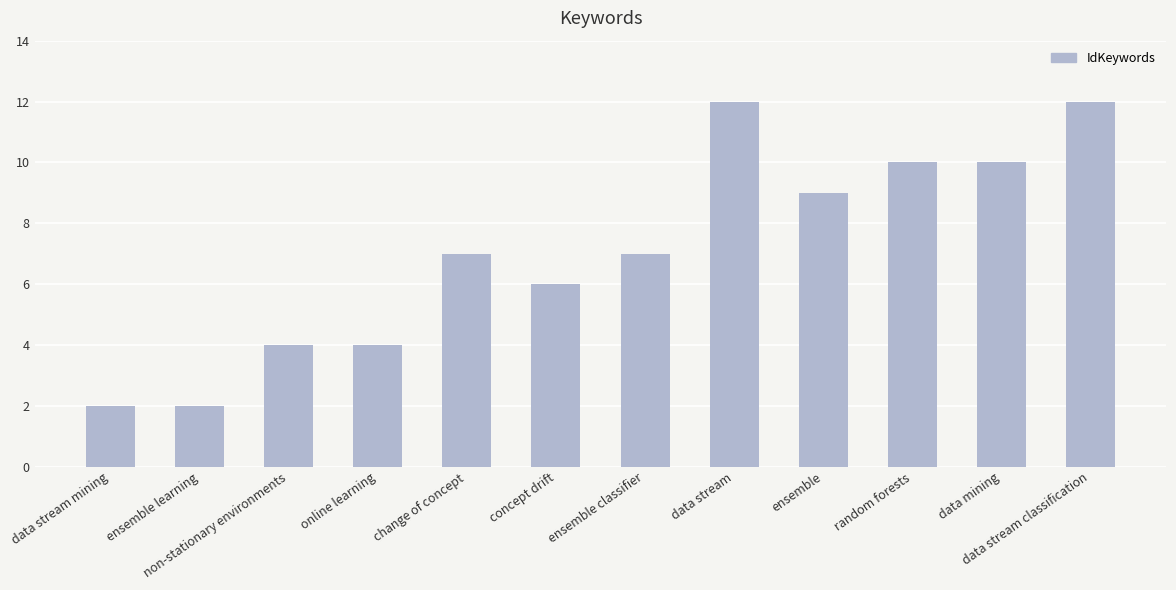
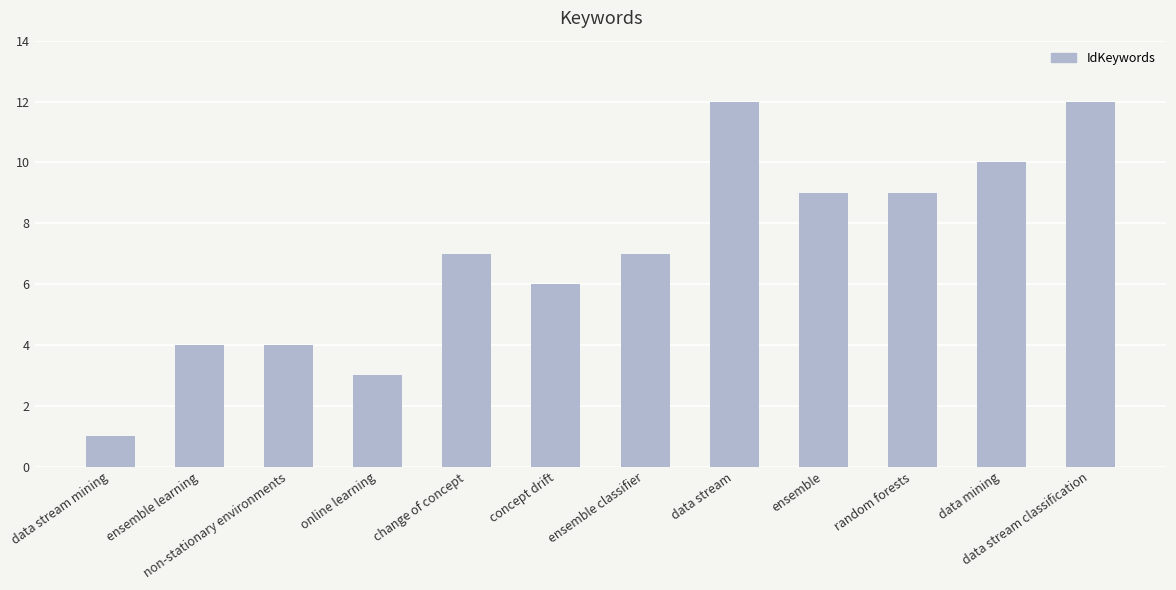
data stream mining: 2 -> 1
ensemble learning: 2 -> 4
online learning: 4 -> 3
random forests: 10 -> 9
